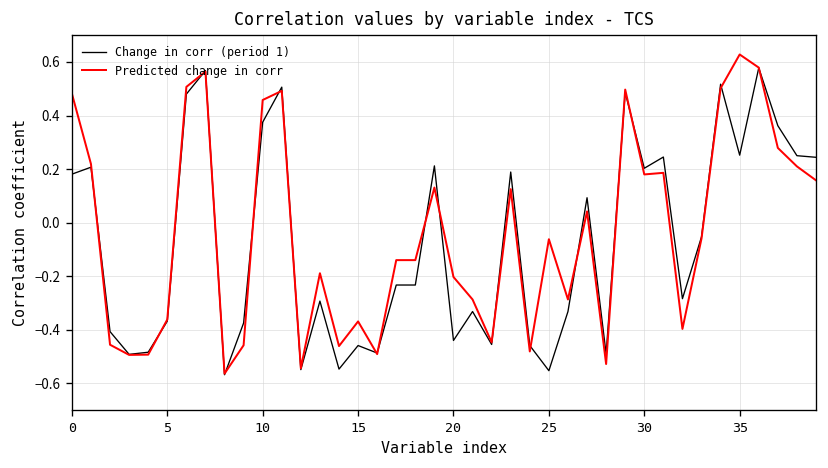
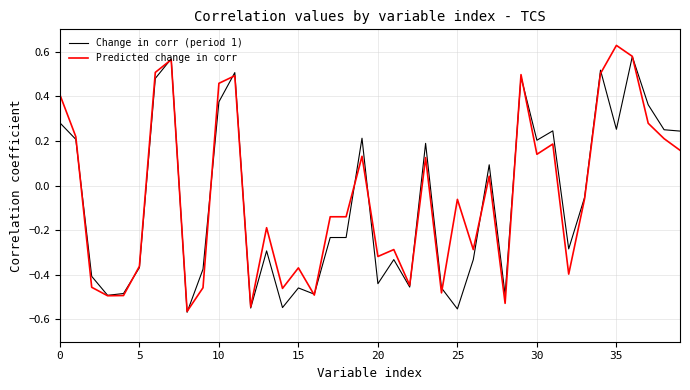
Change in corr (period 1), 0: 0.18 -> 0.28
Predicted change in corr, 0: 0.48 -> 0.41
Predicted change in corr, 20: -0.20 -> -0.32
Predicted change in corr, 30: 0.18 -> 0.14
